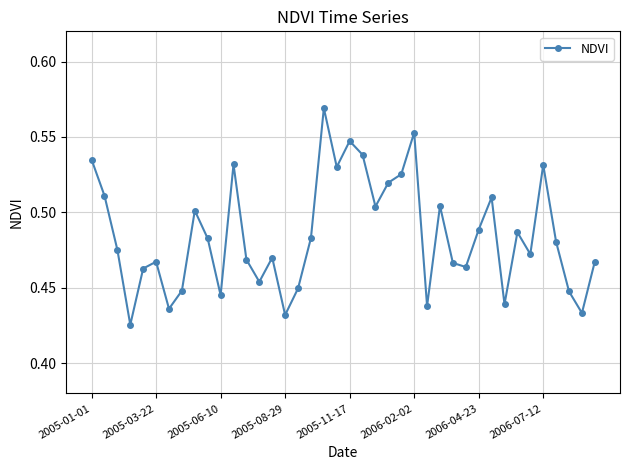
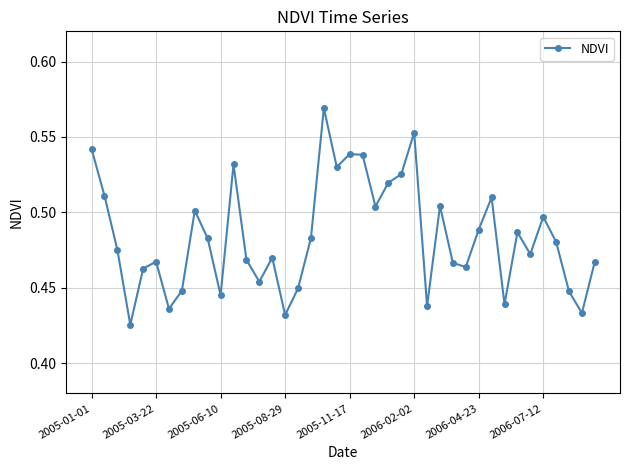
2005-01-01: 0.535 -> 0.542
2005-11-17: 0.547 -> 0.539
2006-07-12: 0.532 -> 0.497
